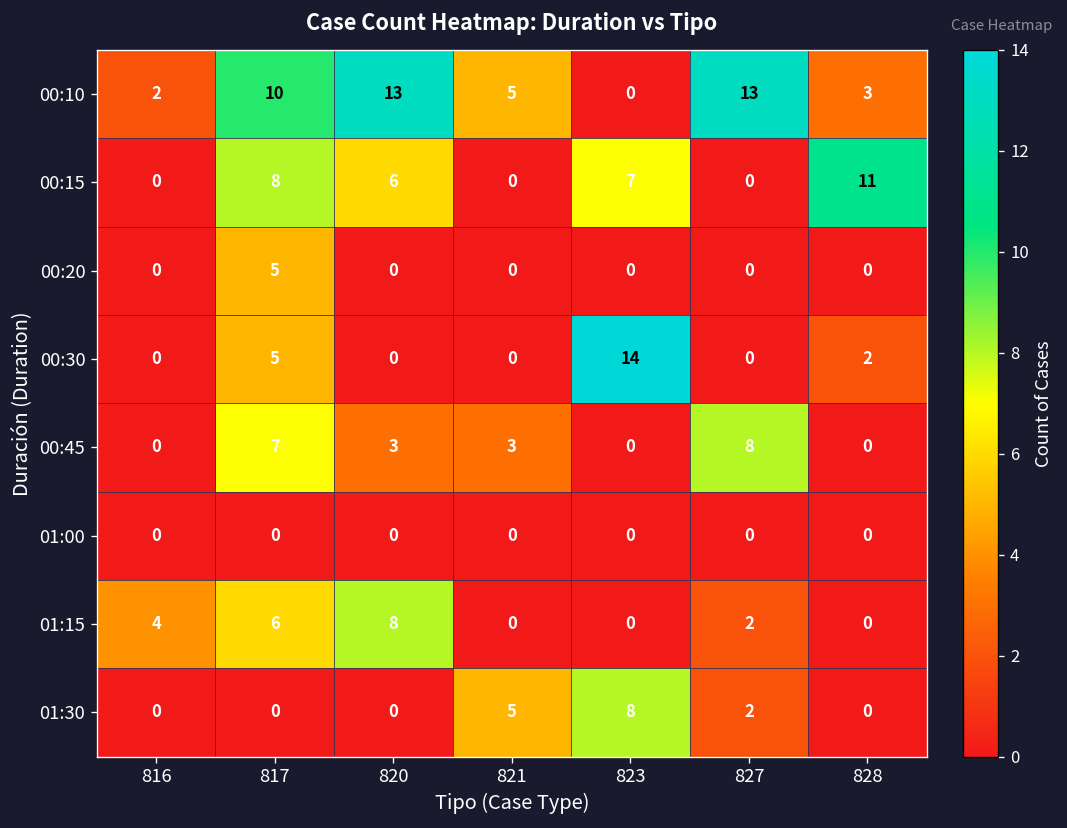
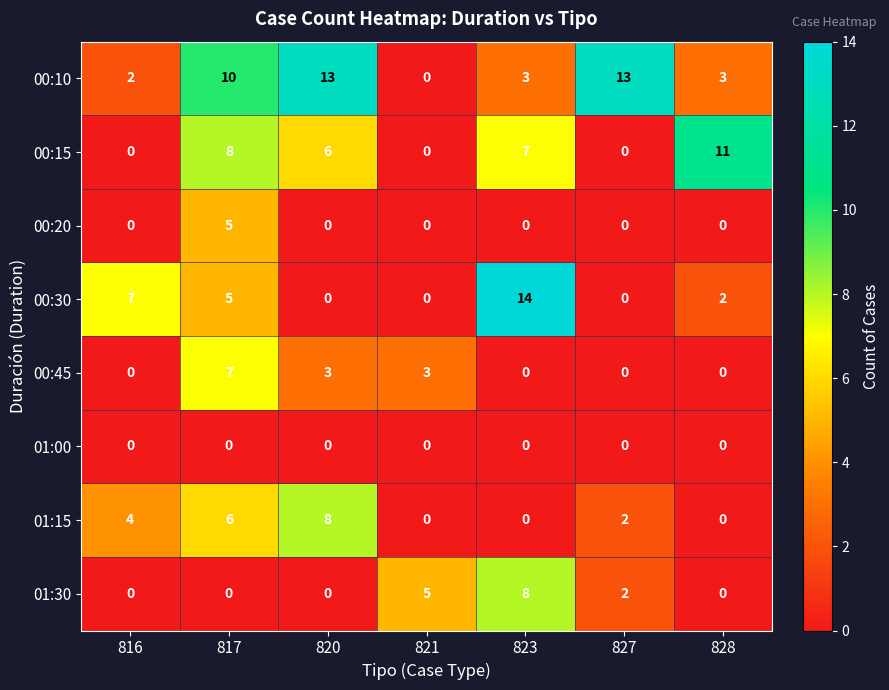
00:10, 821: 5 -> 0
00:10, 823: 0 -> 3
00:30, 816: 0 -> 7
00:45, 827: 8 -> 0
